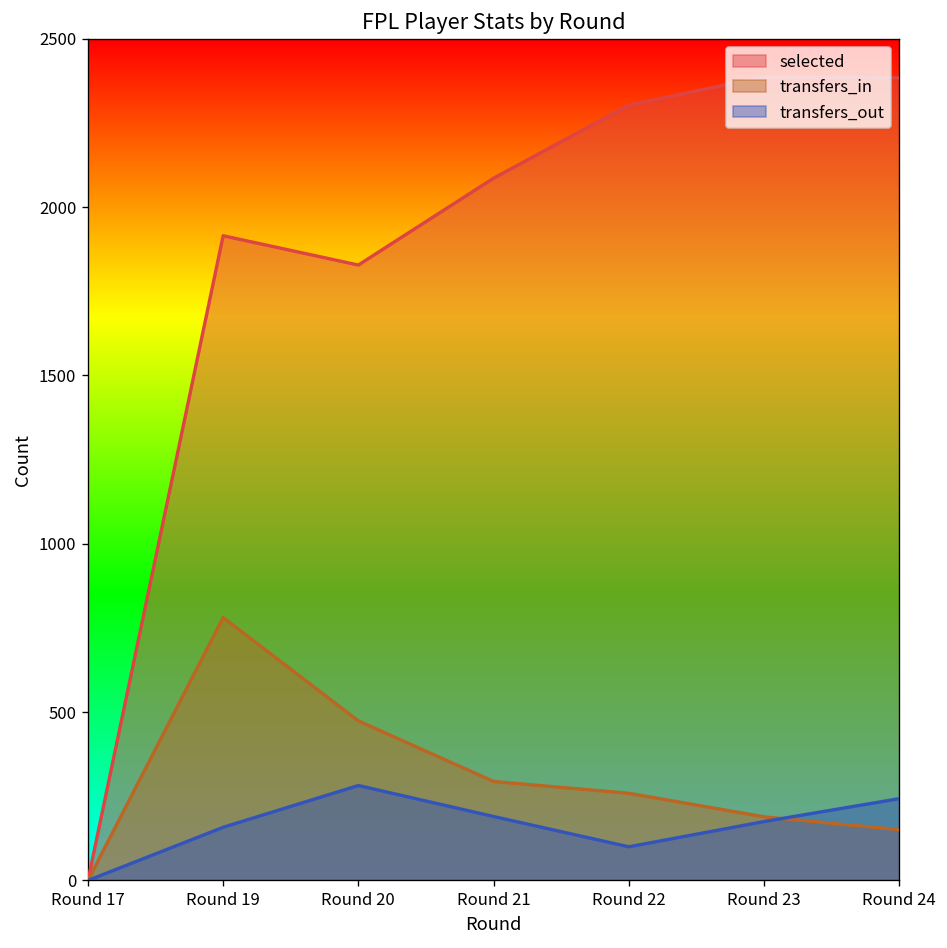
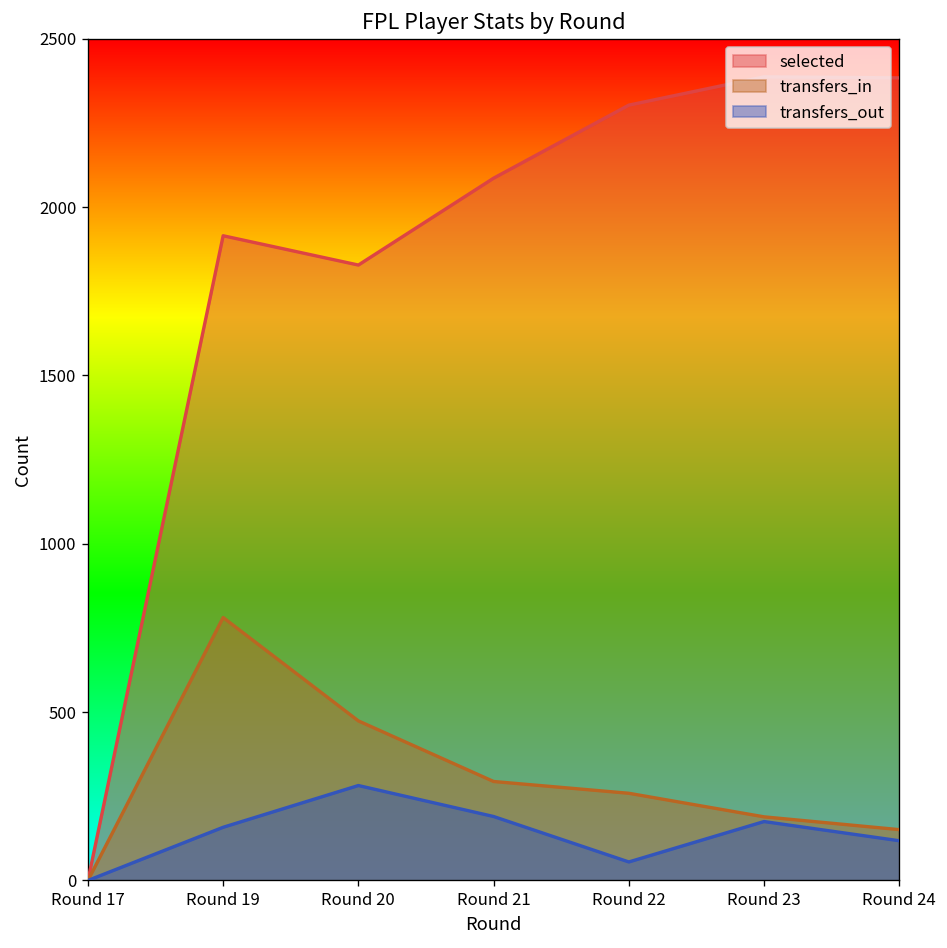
transfers_out, Round 22: 100 -> 60
transfers_out, Round 24: 240 -> 120
